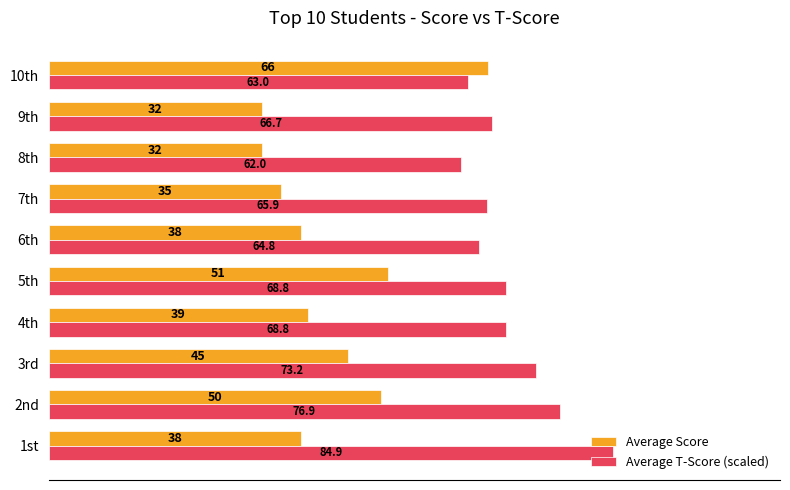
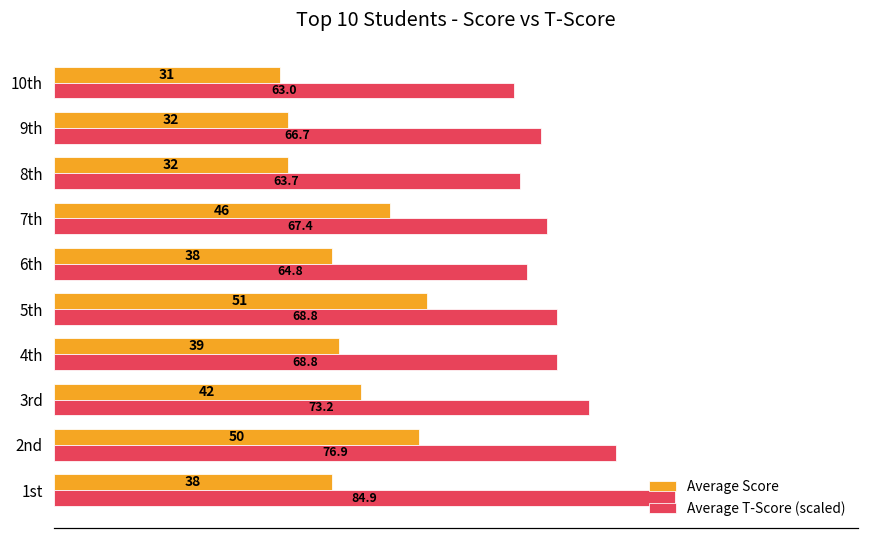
Average Score, 10th: 66 -> 31
Average T-Score (scaled), 8th: 62.0 -> 63.7
Average Score, 7th: 35 -> 46
Average T-Score (scaled), 7th: 65.9 -> 67.4
Average Score, 3rd: 45 -> 42
